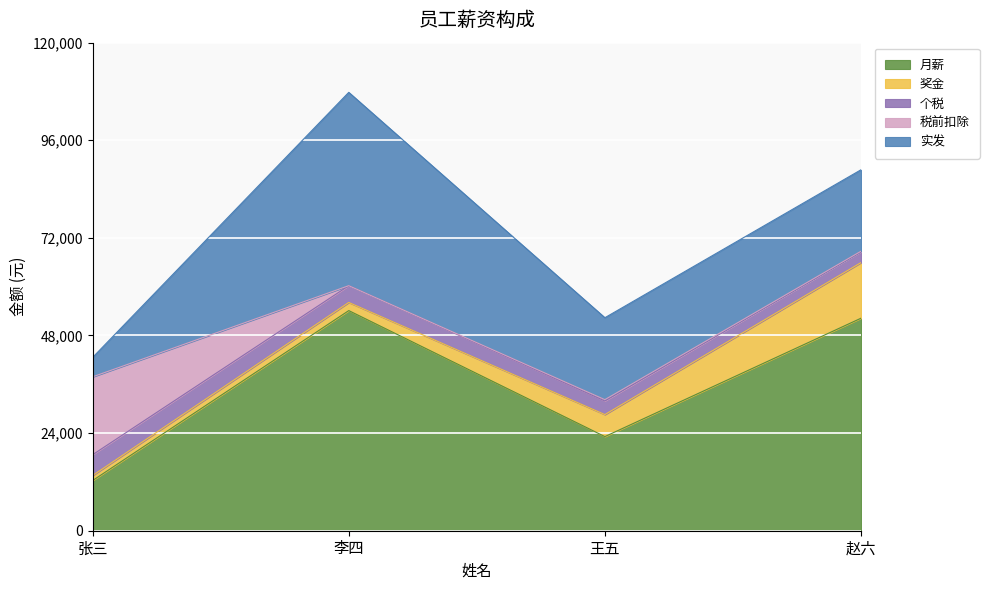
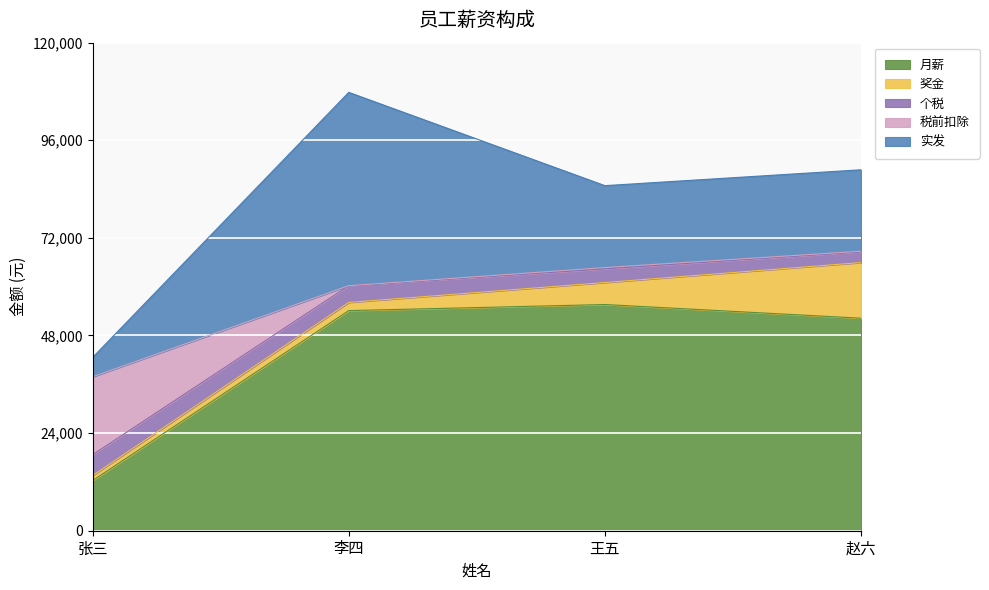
月薪, 王五: 23,000 -> 56,000
